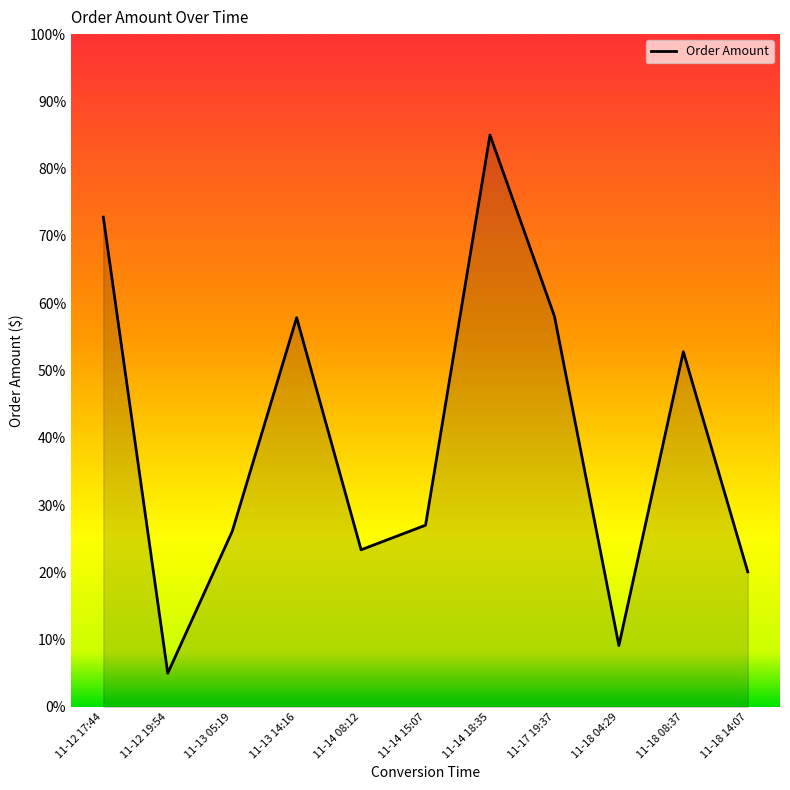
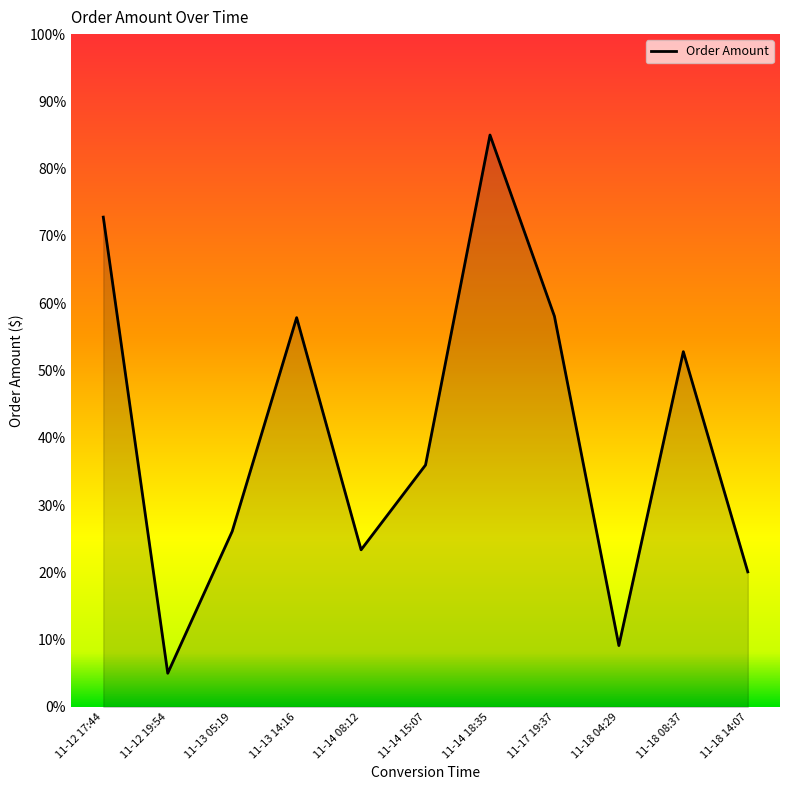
11-14 15:07: 27% -> 36%
